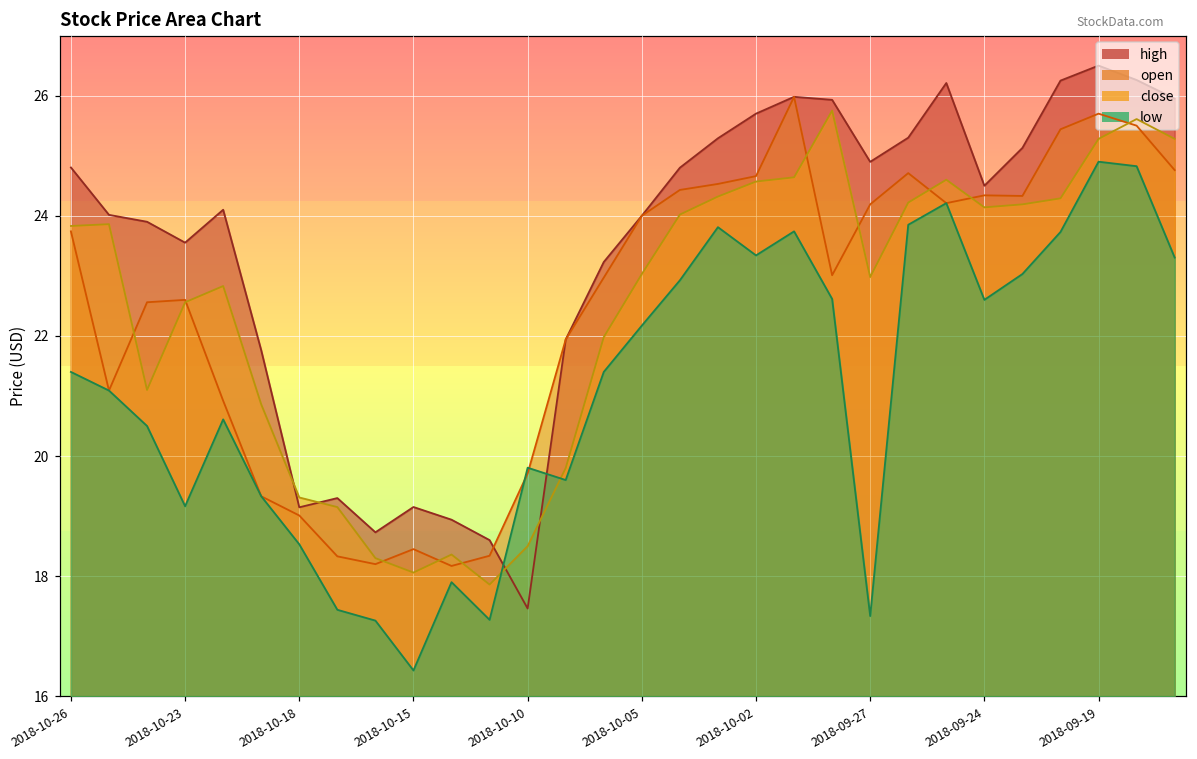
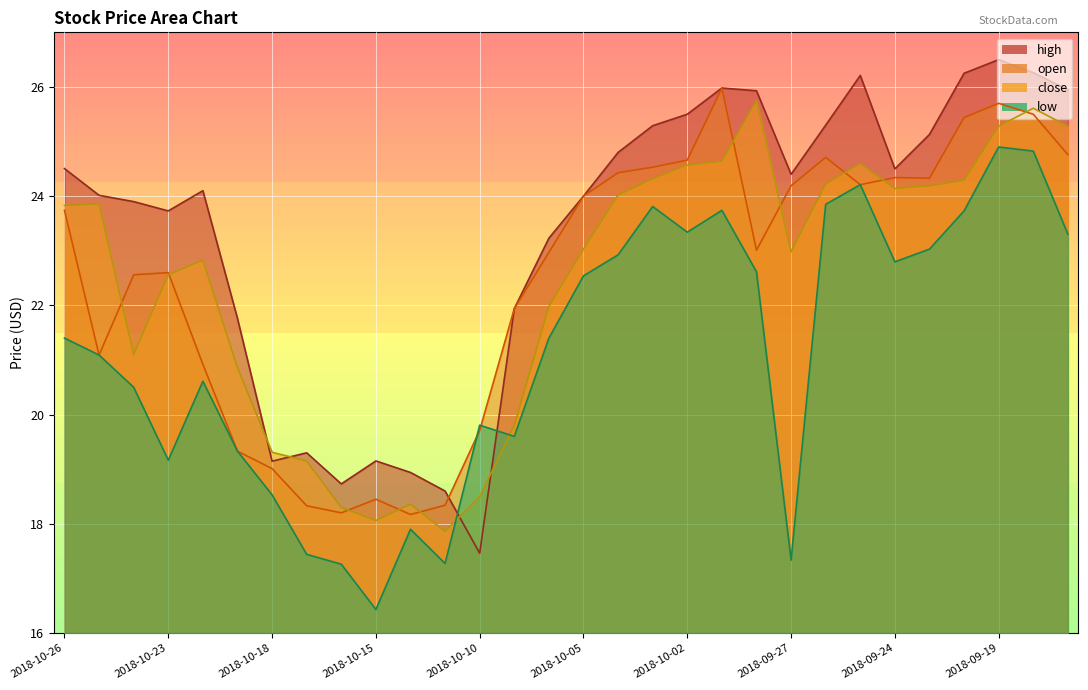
high, 2018-10-26: 24.8 -> 24.5
high, 2018-10-23: 23.6 -> 23.7
low, 2018-10-05: 22.2 -> 22.5
high, 2018-10-02: 25.7 -> 25.5
high, 2018-09-27: 24.9 -> 24.4
low, 2018-09-24: 22.6 -> 22.8
